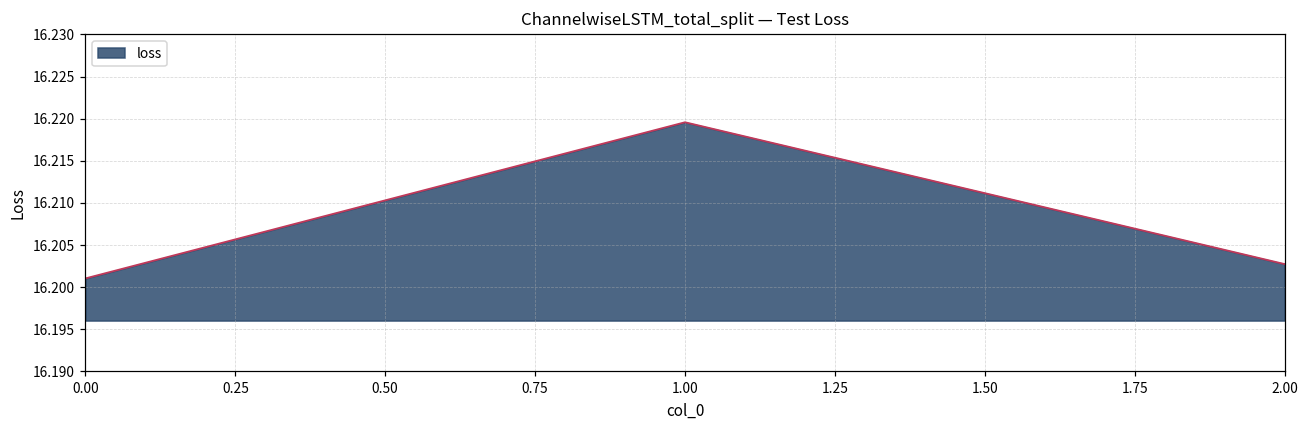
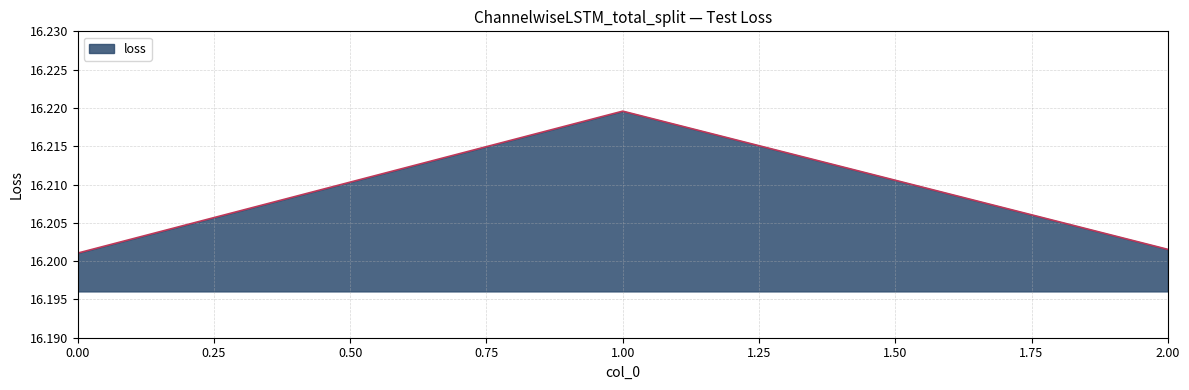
2.00: 16.203 -> 16.202
